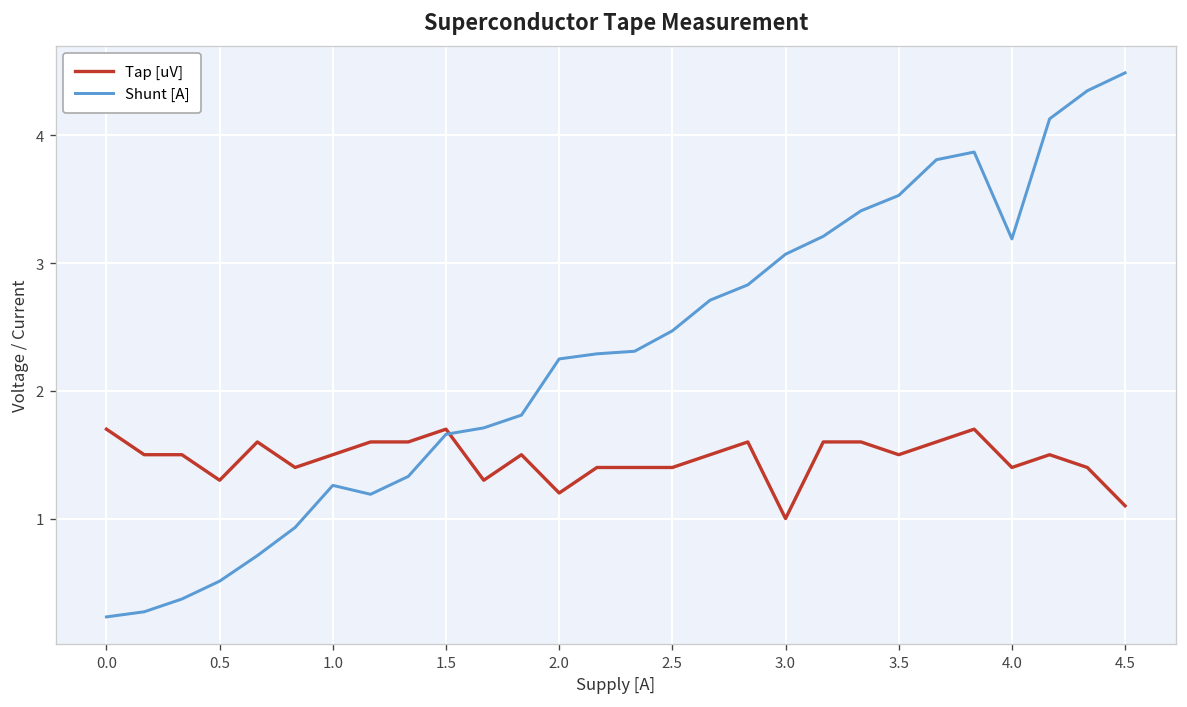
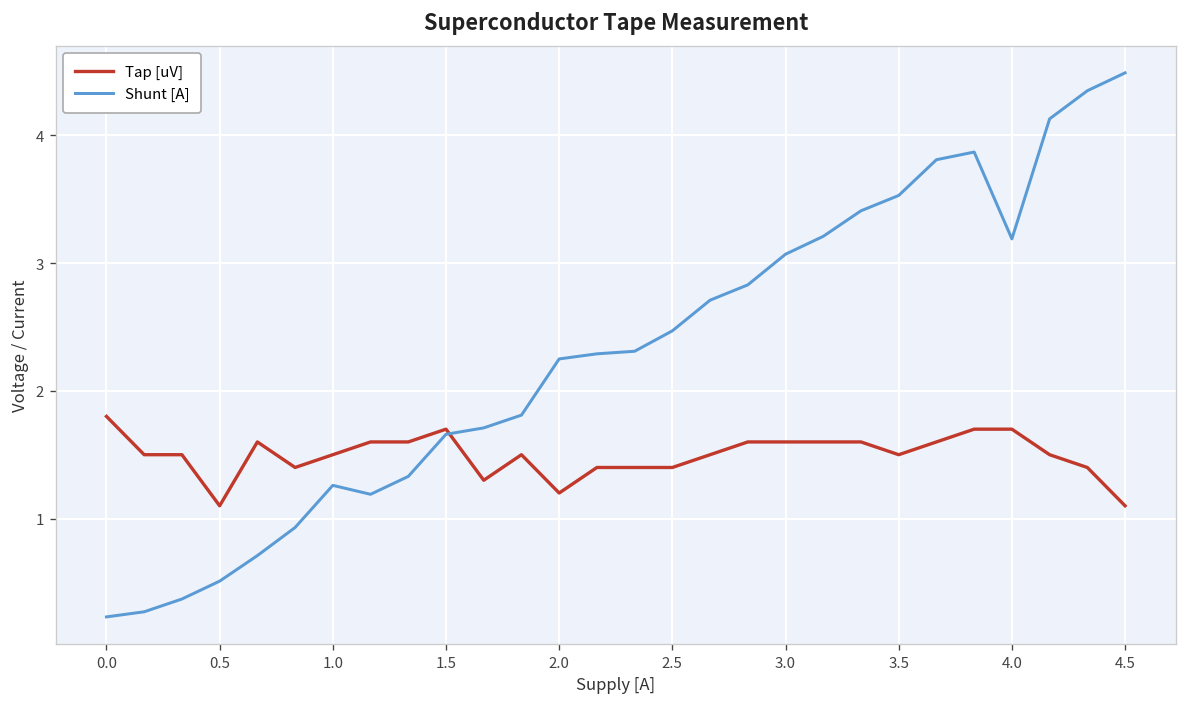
Tap [uV], 0.0: 1.7 -> 1.8
Tap [uV], 0.5: 1.3 -> 1.1
Tap [uV], 3.0: 1.0 -> 1.6
Tap [uV], 4.0: 1.4 -> 1.7
